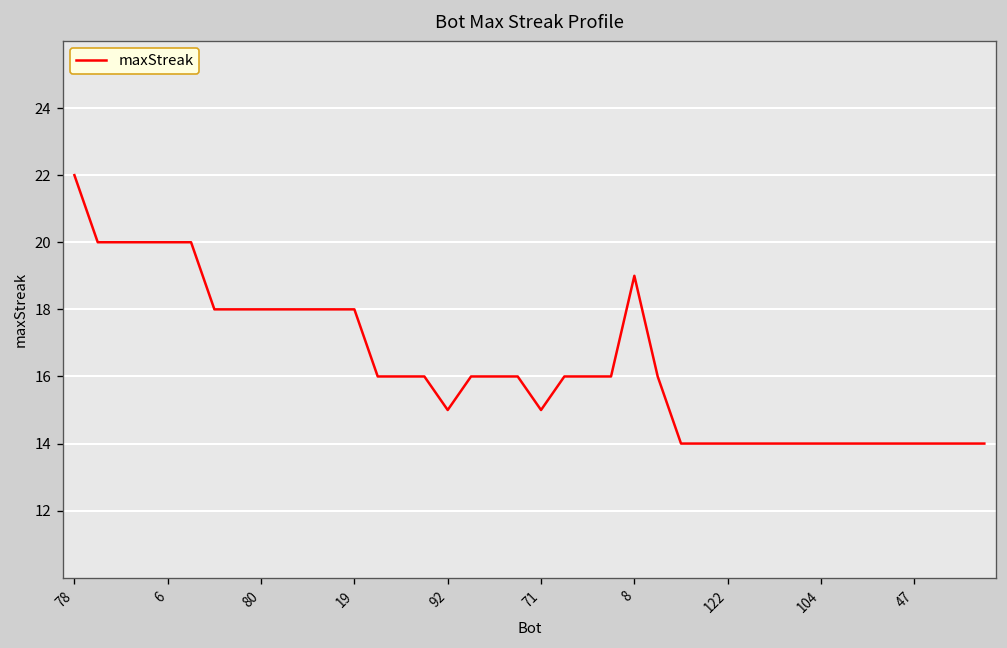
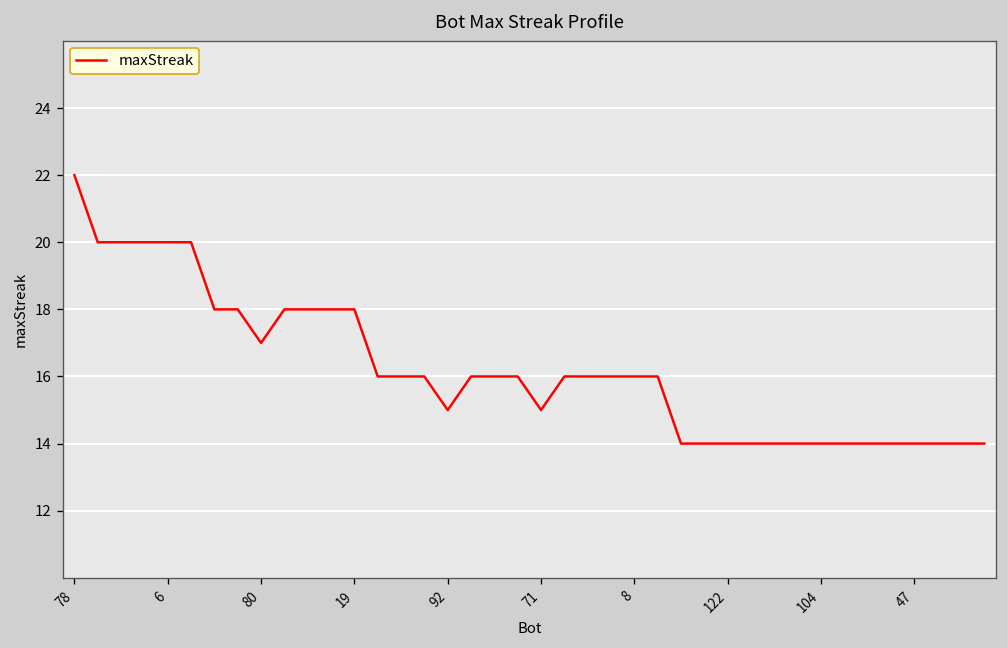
80: 18 -> 17
8: 19 -> 16
